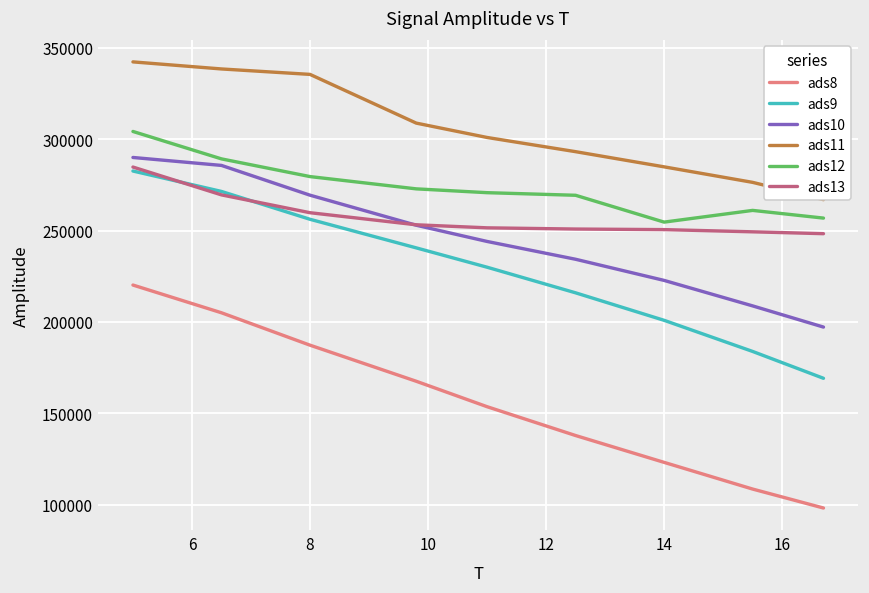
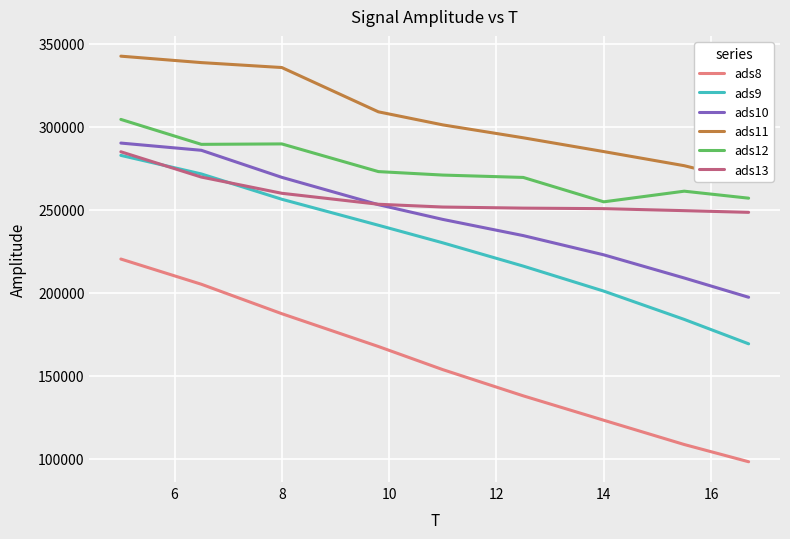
ads12, 8: 280000 -> 290000
